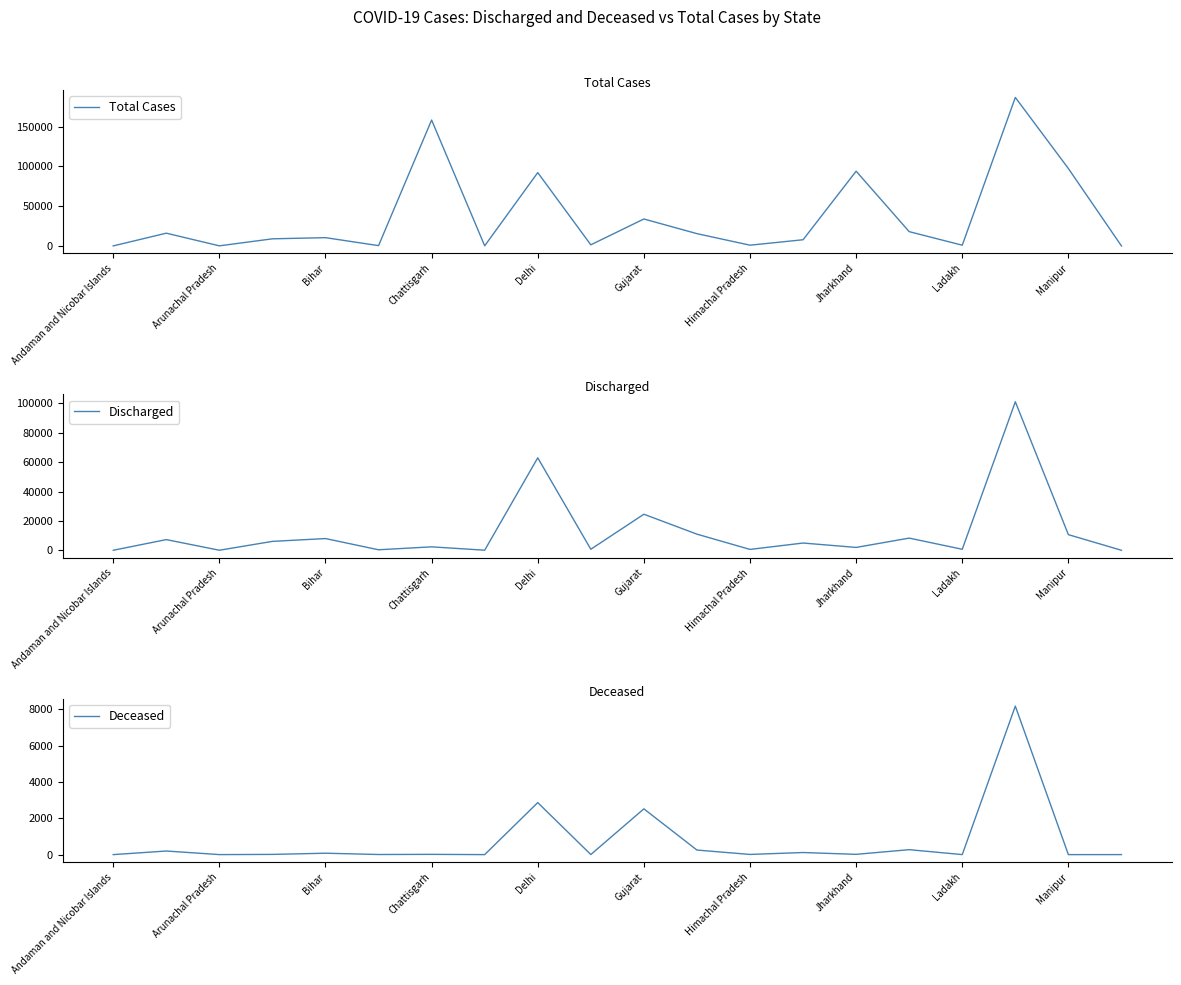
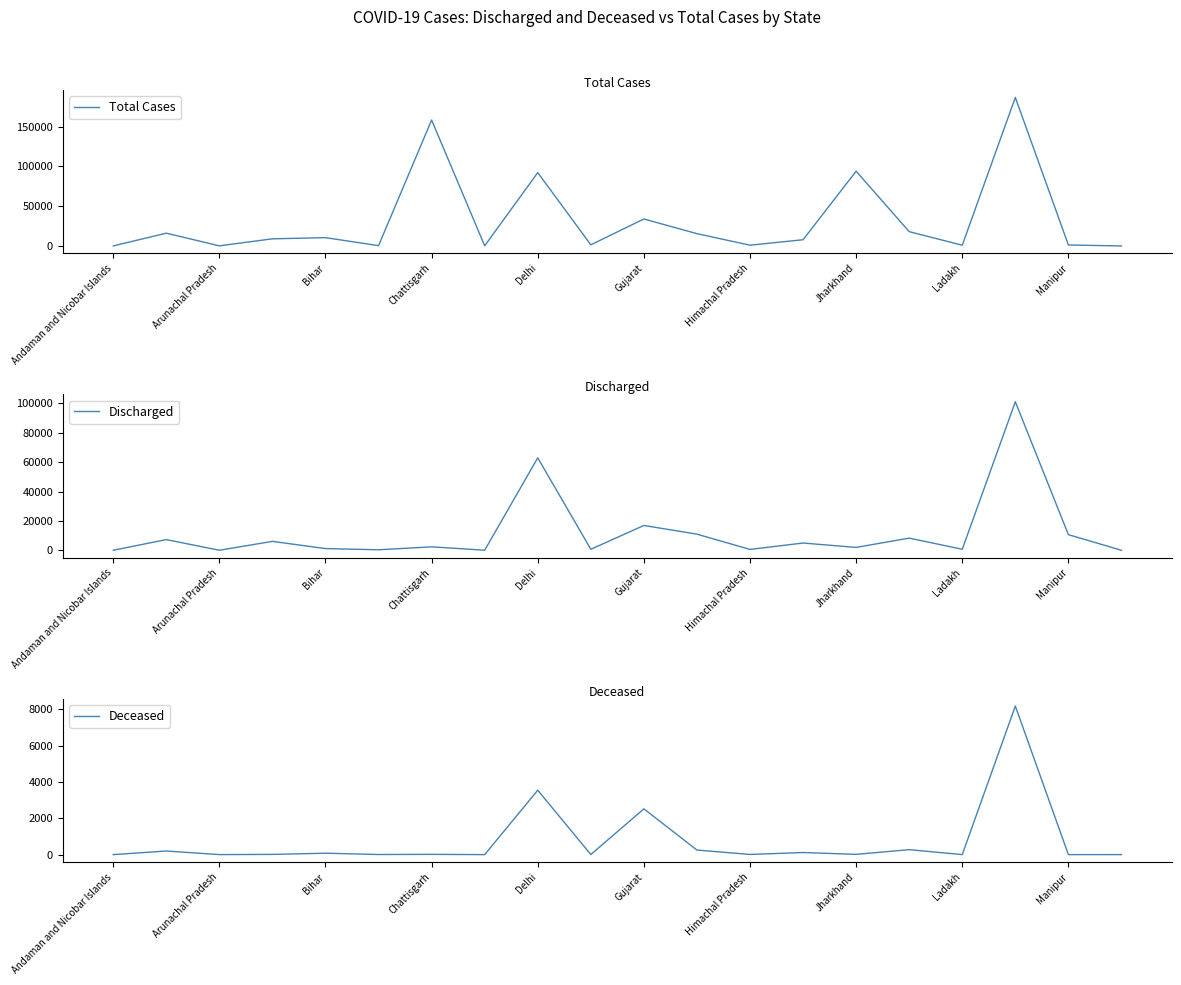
Total Cases, Manipur: 100000 -> 0
Discharged, Bihar: 8000 -> 1000
Discharged, Gujarat: 25000 -> 17000
Deceased, Delhi: 2900 -> 3500
